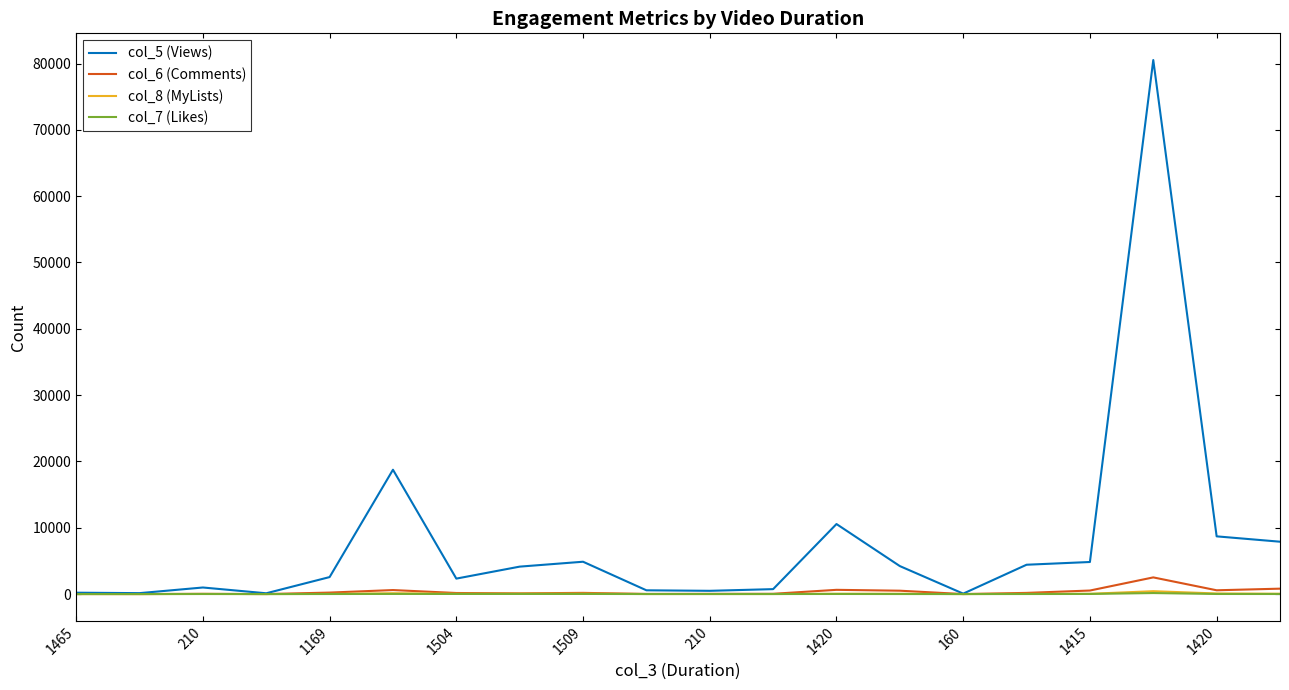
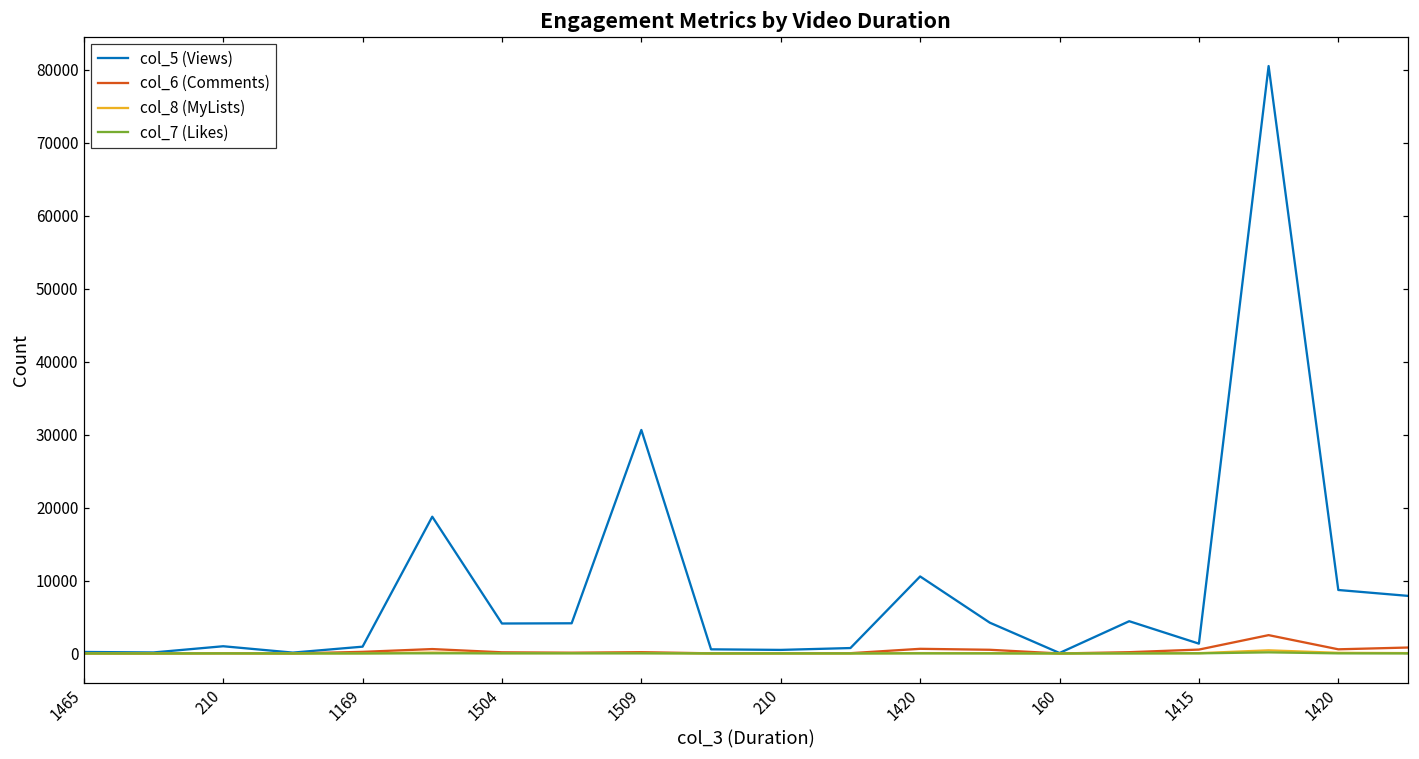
col_5 (Views), 1169: 3000 -> 1000
col_5 (Views), 1504: 2000 -> 4000
col_5 (Views), 1509: 5000 -> 31000
col_5 (Views), 1415: 5000 -> 1000
